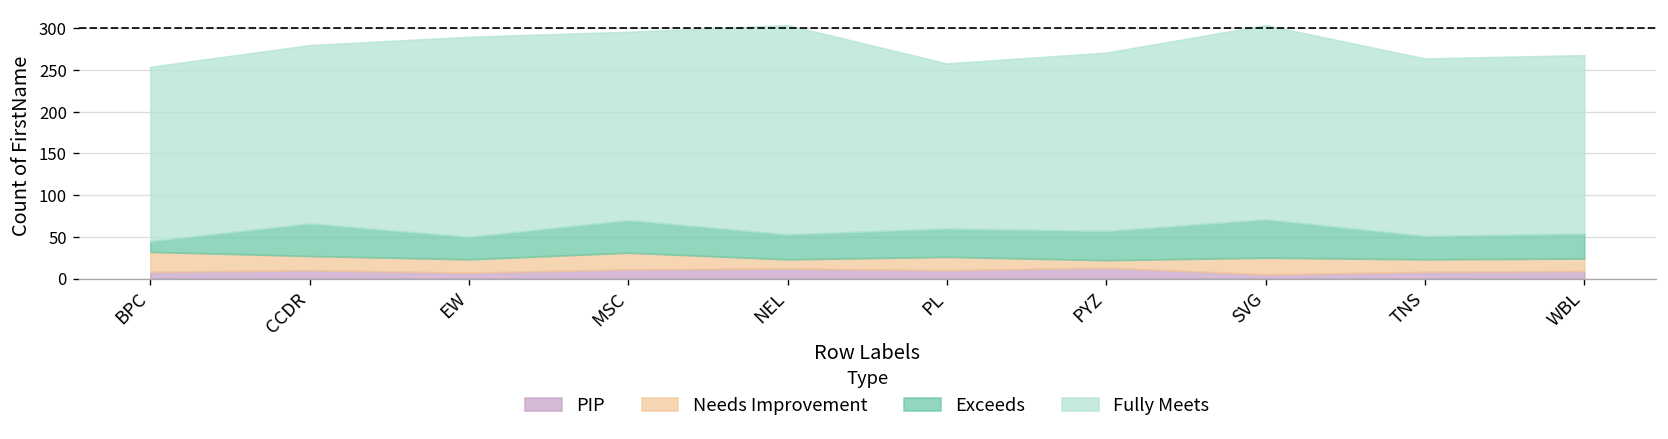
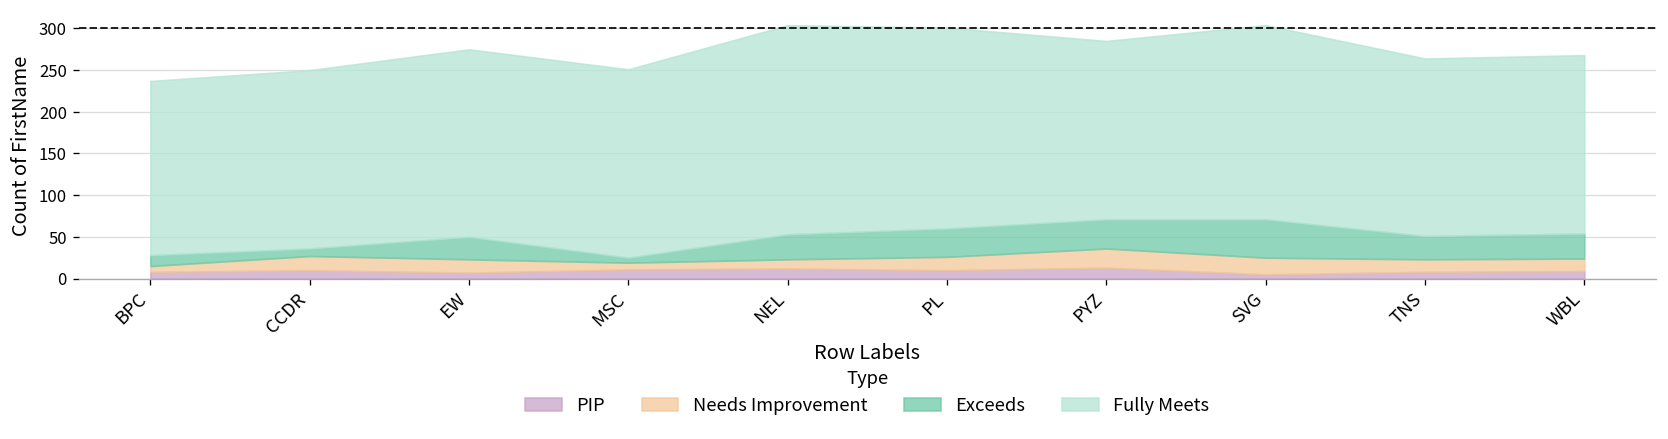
Needs Improvement, BPC: 20 -> 10
Exceeds, CCDR: 40 -> 10
Fully Meets, EW: 240 -> 230
Needs Improvement, MSC: 20 -> 10
Exceeds, MSC: 40 -> 10
Fully Meets, PL: 200 -> 240
Needs Improvement, PYZ: 10 -> 20
